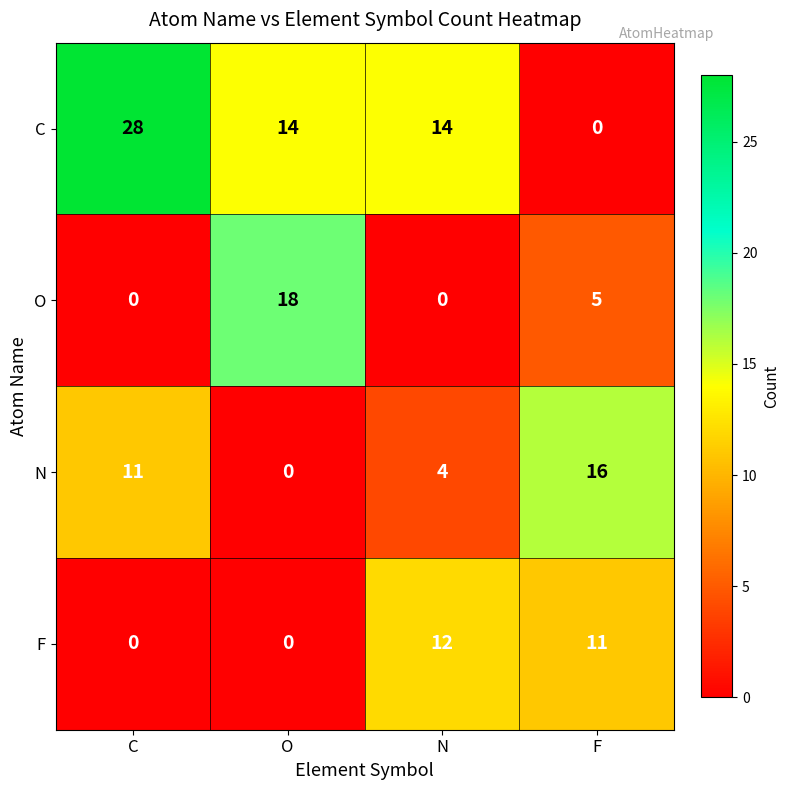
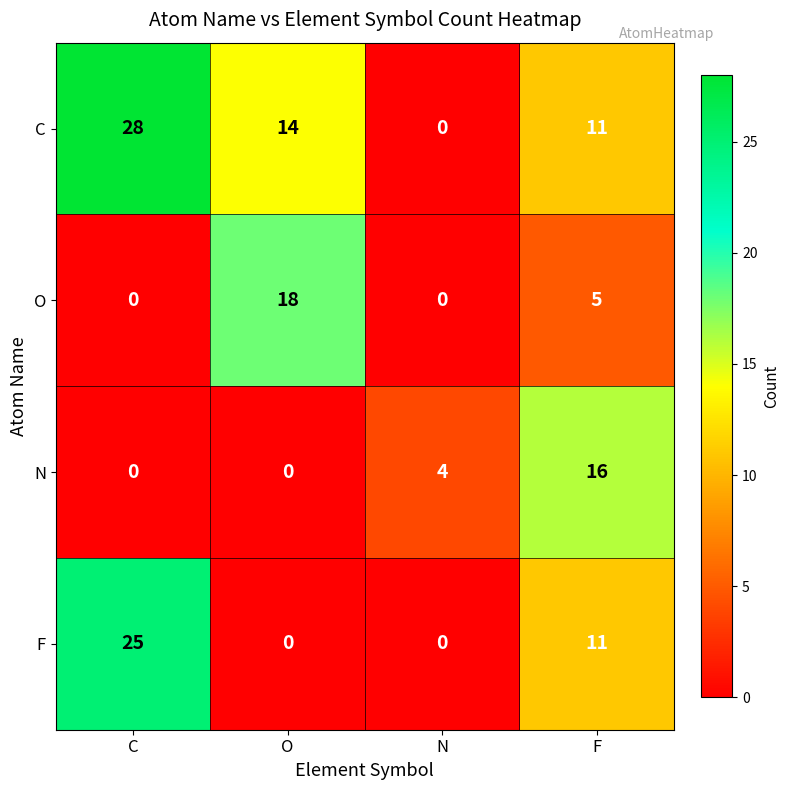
C, N: 14 -> 0
C, F: 0 -> 11
N, C: 11 -> 0
F, C: 0 -> 25
F, N: 12 -> 0
